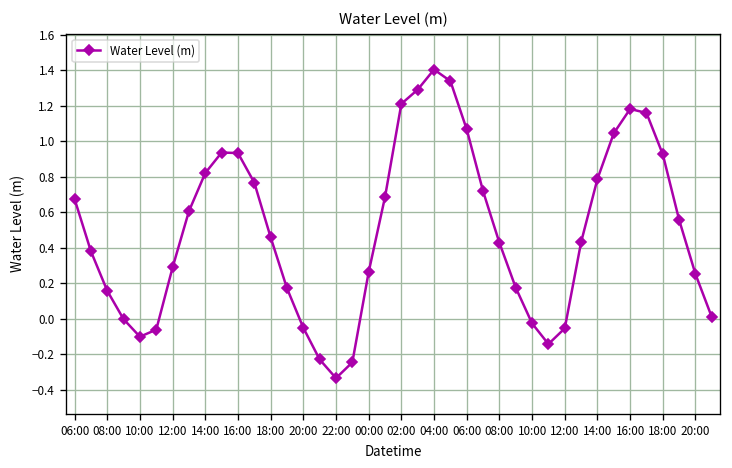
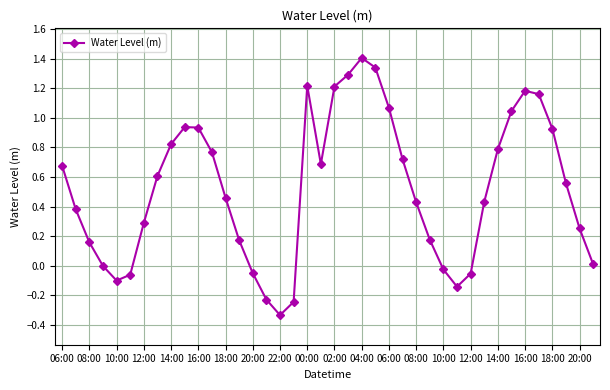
00:00: 0.26 -> 1.22
